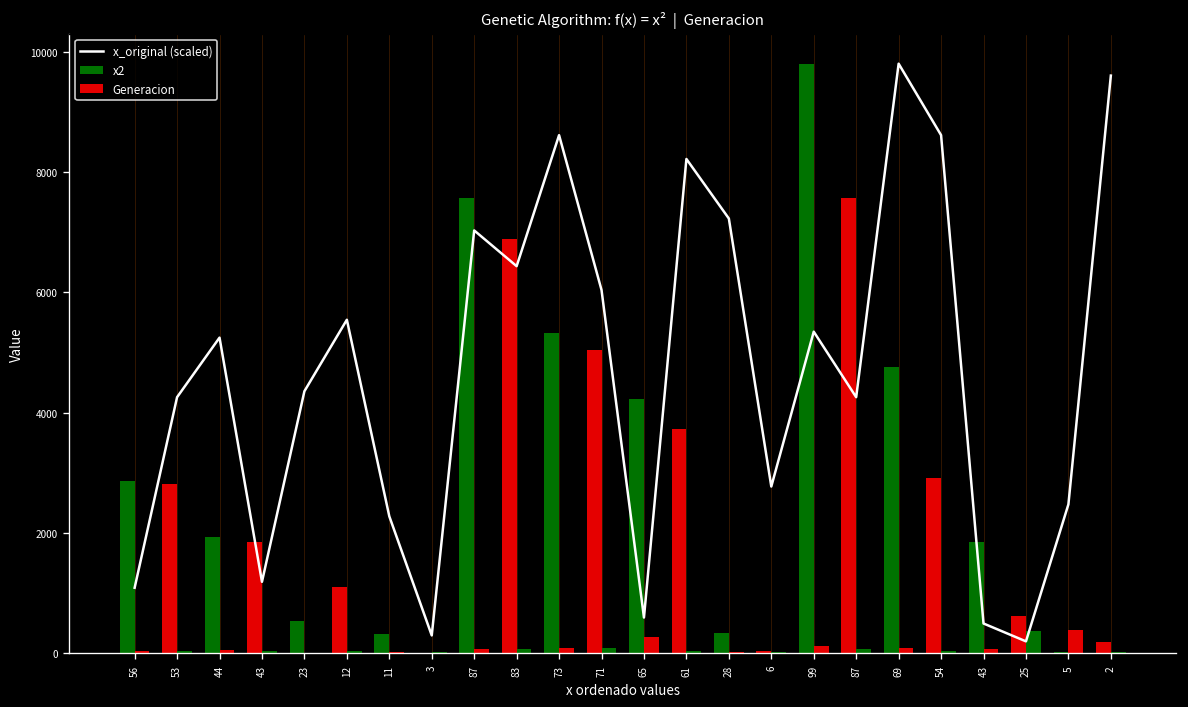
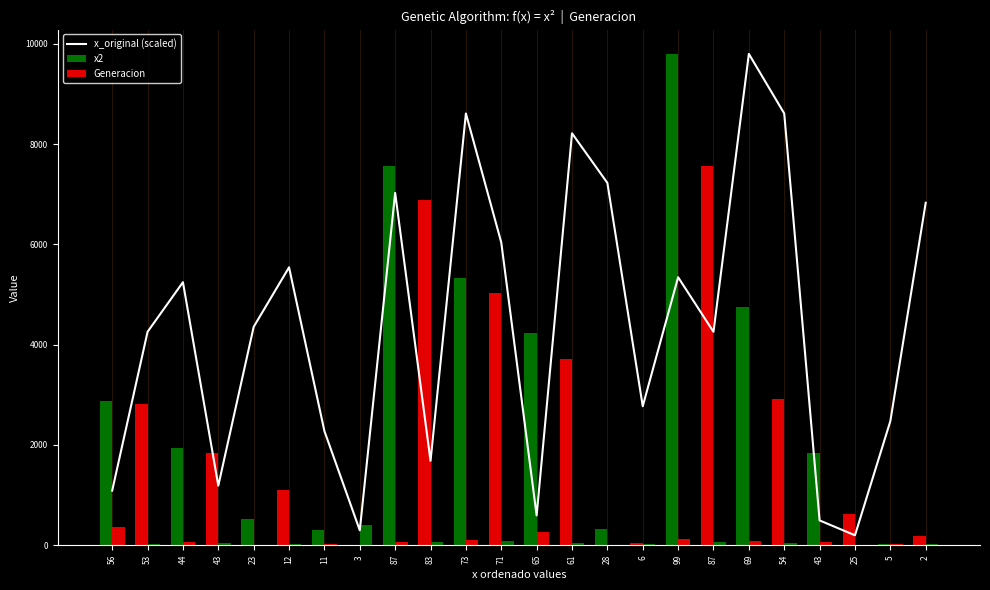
Generacion, 56: 0 -> 400
Generacion, 3: 0 -> 400
x_original (scaled), 83: 6400 -> 1700
Generacion, 25: 400 -> 0
Generacion, 5: 400 -> 0
x_original (scaled), 2: 9600 -> 6800
